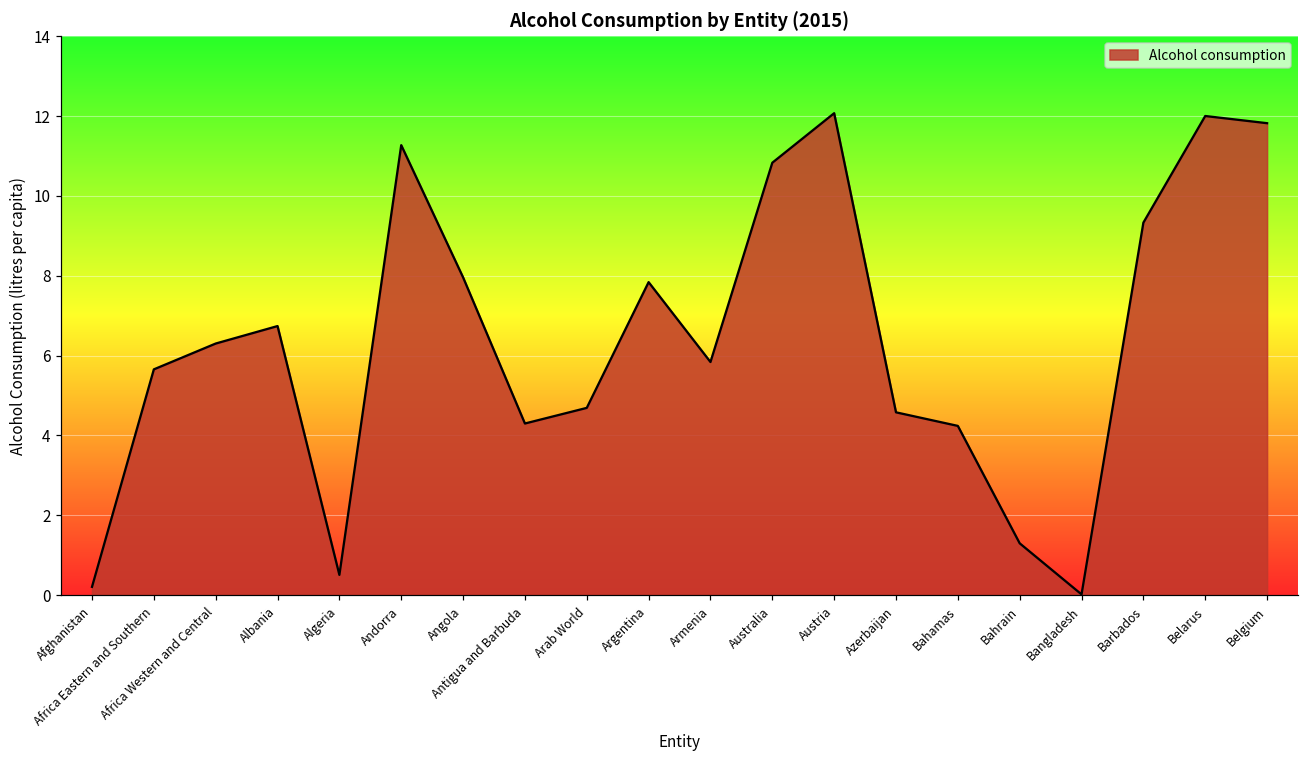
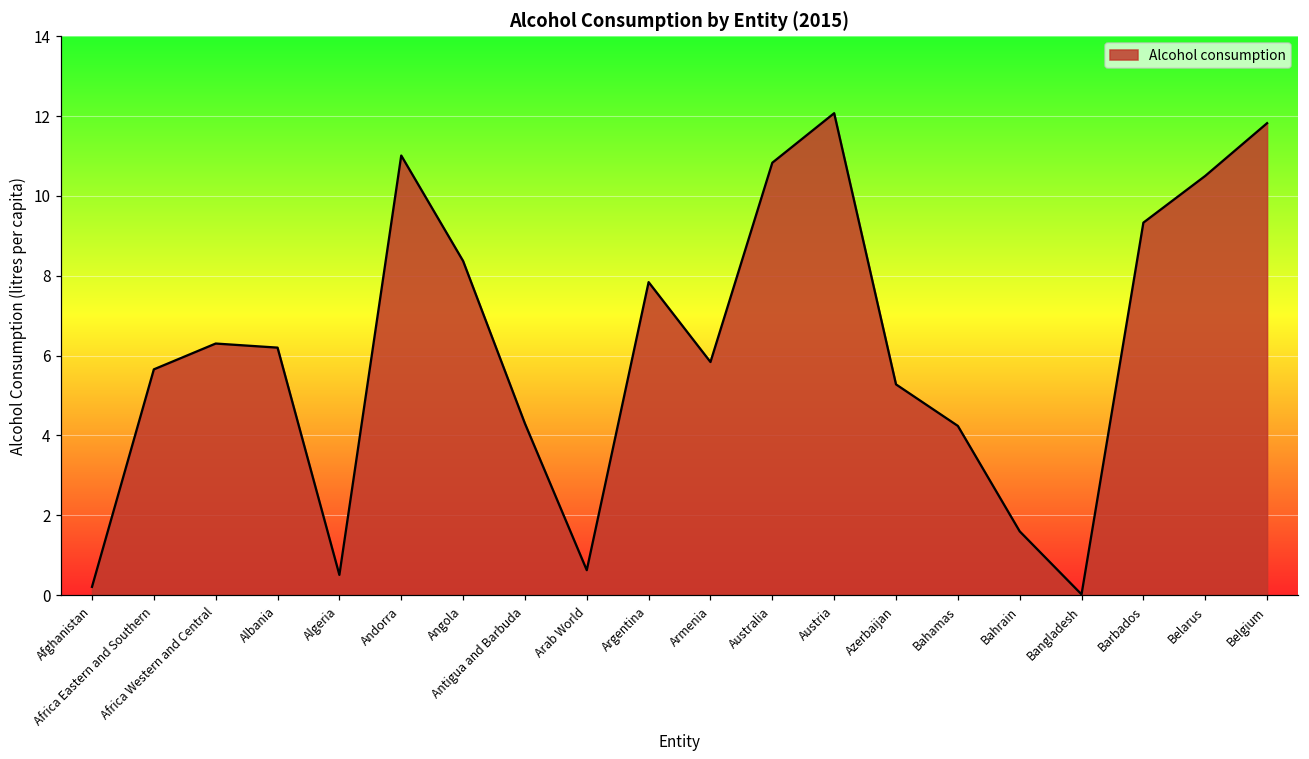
Albania: 6.7 -> 6.2
Andorra: 11.3 -> 11.0
Angola: 8.0 -> 8.4
Arab World: 4.7 -> 0.6
Azerbaijan: 4.6 -> 5.3
Bahrain: 1.3 -> 1.6
Belarus: 12.0 -> 10.5
